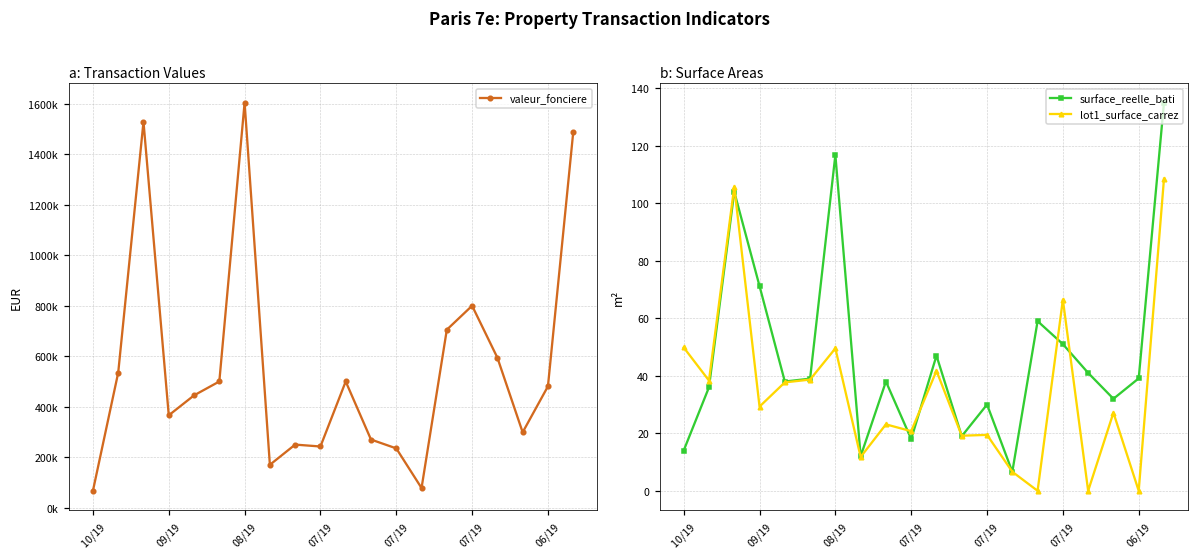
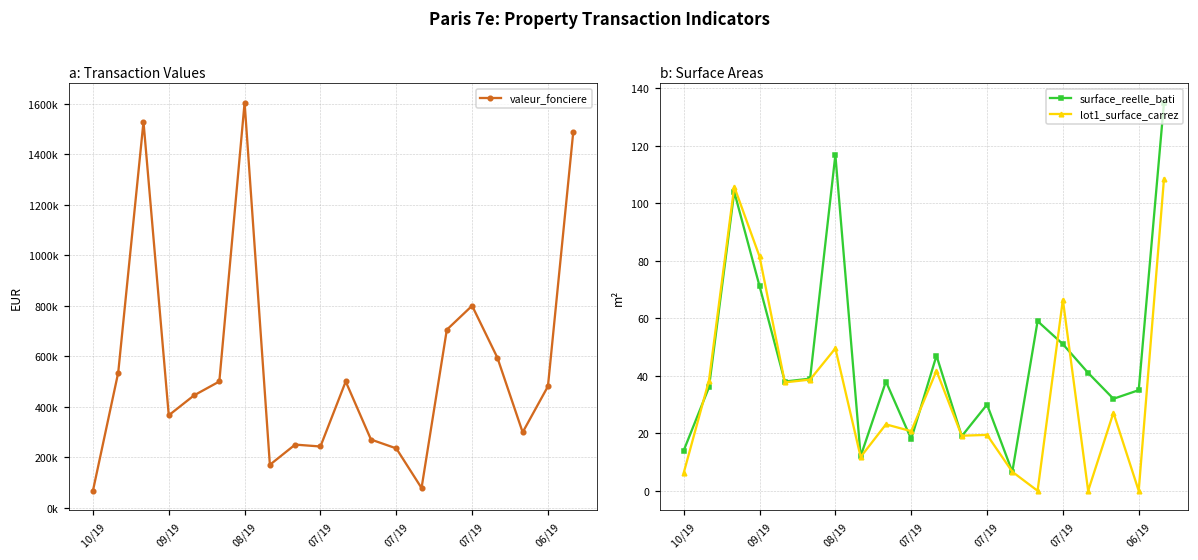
b: Surface Areas, lot1_surface_carrez, 10/19: 50 -> 6
b: Surface Areas, lot1_surface_carrez, 09/19: 29 -> 81
b: Surface Areas, surface_reelle_bati, 06/19: 39 -> 35
